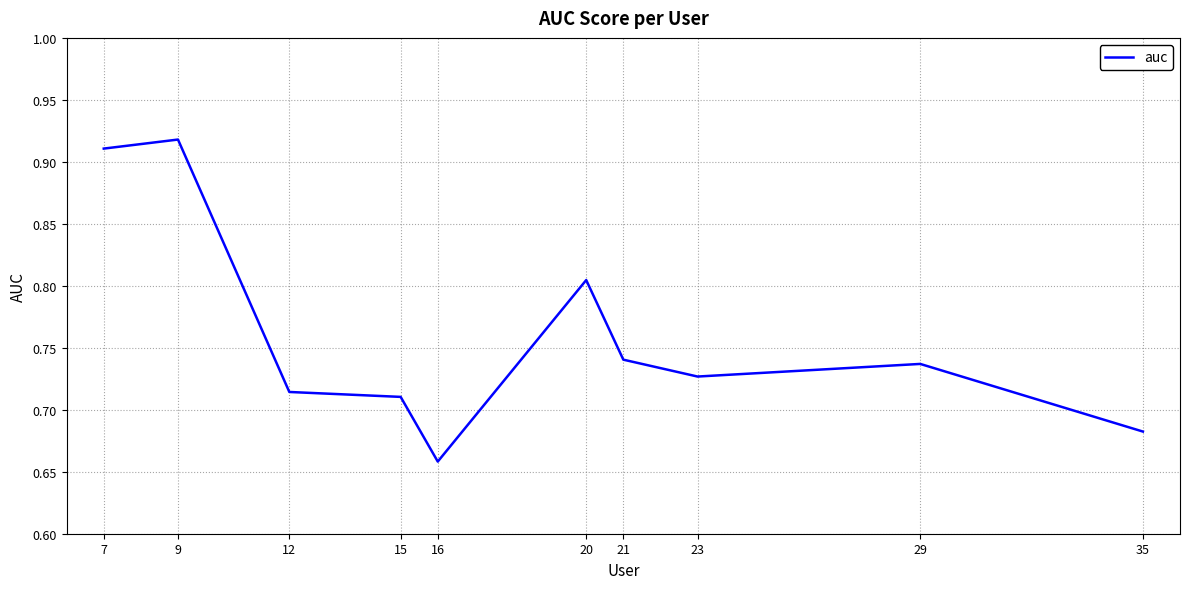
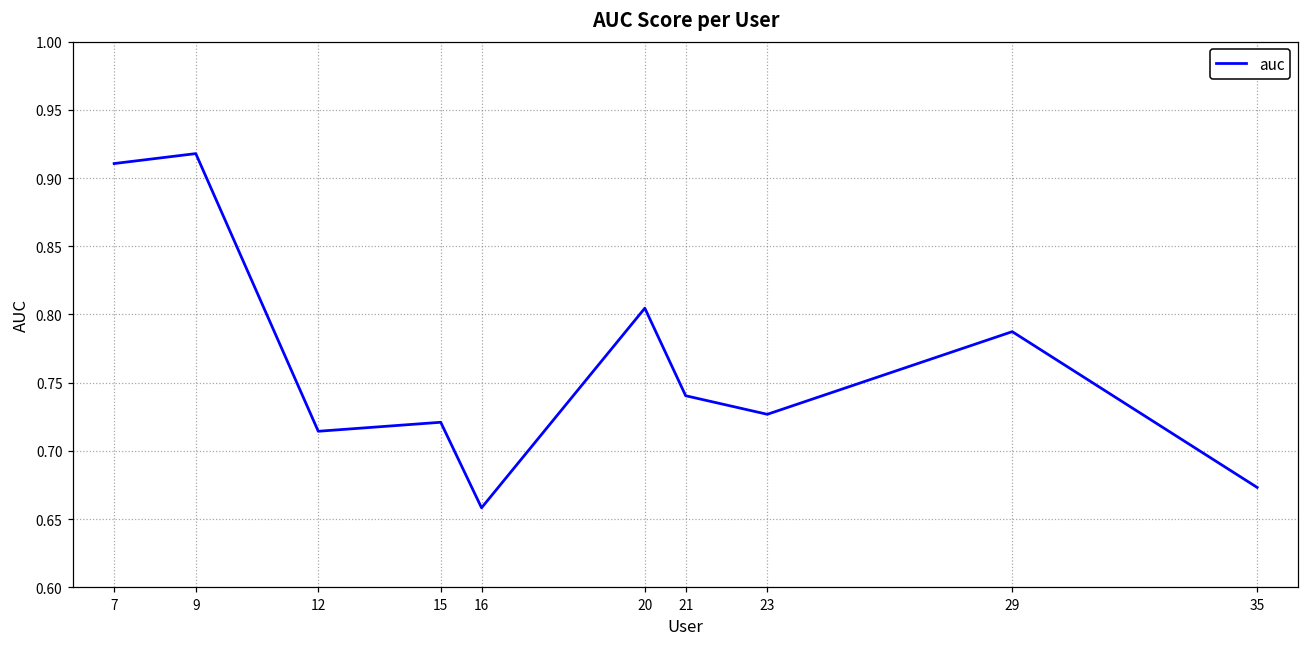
15: 0.710 -> 0.721
29: 0.737 -> 0.787
35: 0.682 -> 0.673
